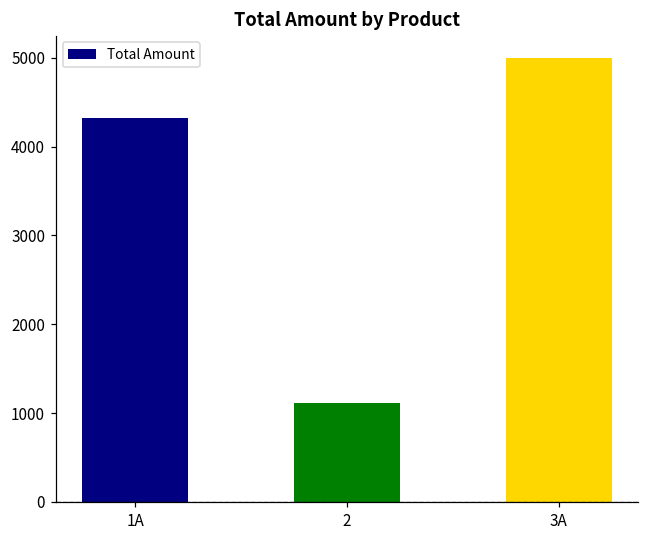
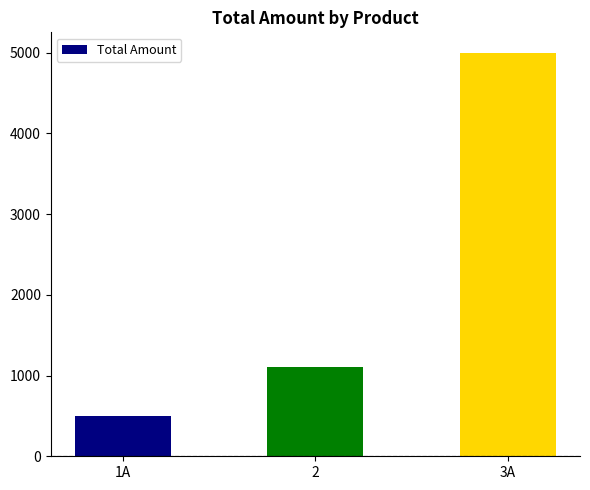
1A: 4300 -> 500
